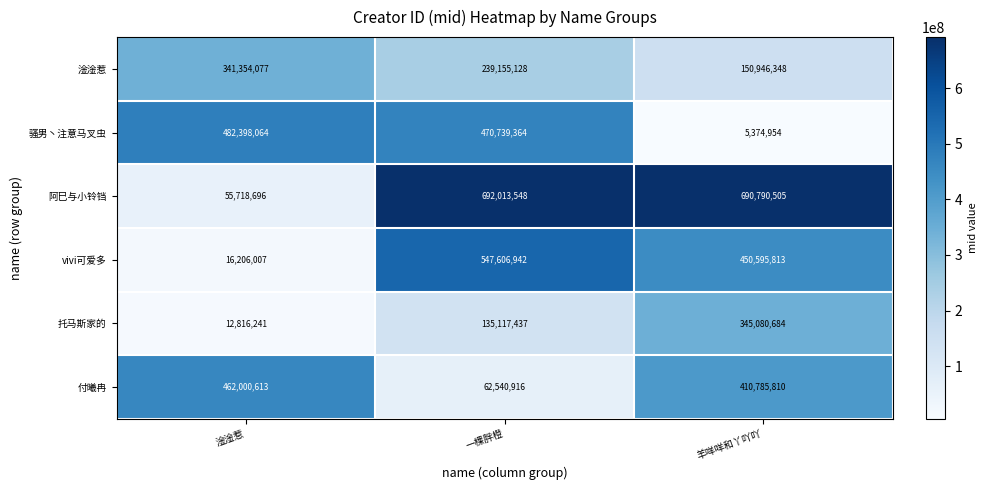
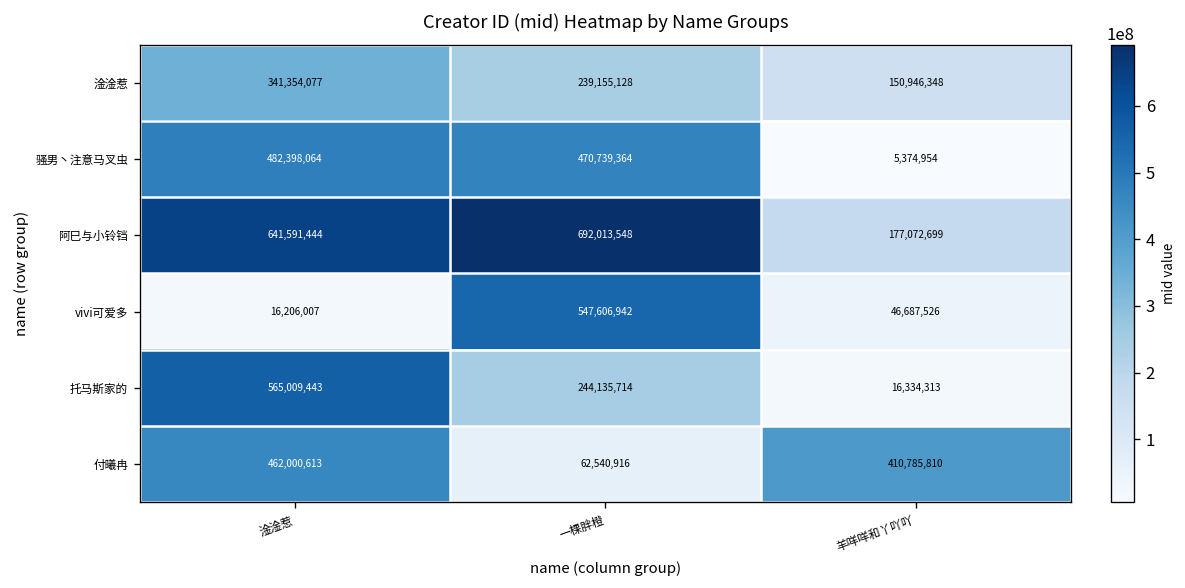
阿巳与小铃铛, 淦淦惹: 55,718,696 -> 641,591,444
阿巳与小铃铛, 羊咩咩和丫吖吖: 690,790,505 -> 177,072,699
vivi可爱多, 羊咩咩和丫吖吖: 450,595,813 -> 46,687,526
托马斯家的, 淦淦惹: 12,816,241 -> 565,009,443
托马斯家的, 一棵胖橙: 135,117,437 -> 244,135,714
托马斯家的, 羊咩咩和丫吖吖: 345,080,684 -> 16,334,313
